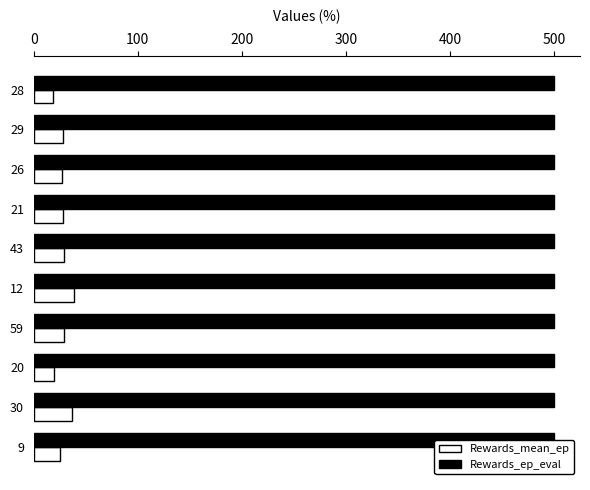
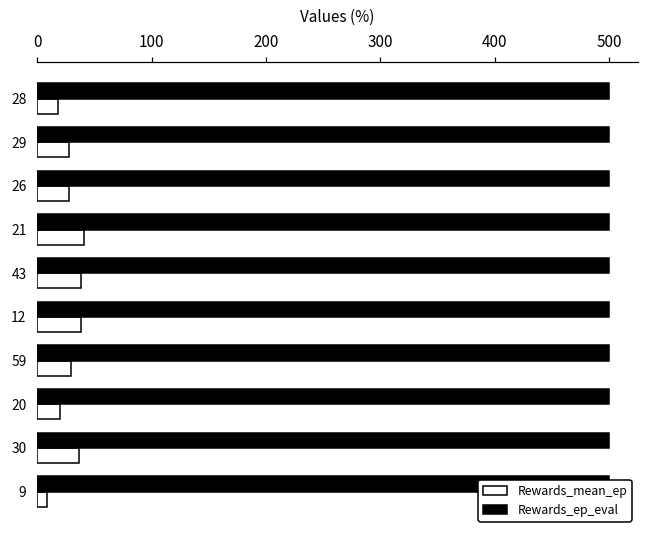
Rewards_mean_ep, 21: 28 -> 41
Rewards_mean_ep, 43: 29 -> 39
Rewards_mean_ep, 9: 25 -> 9
